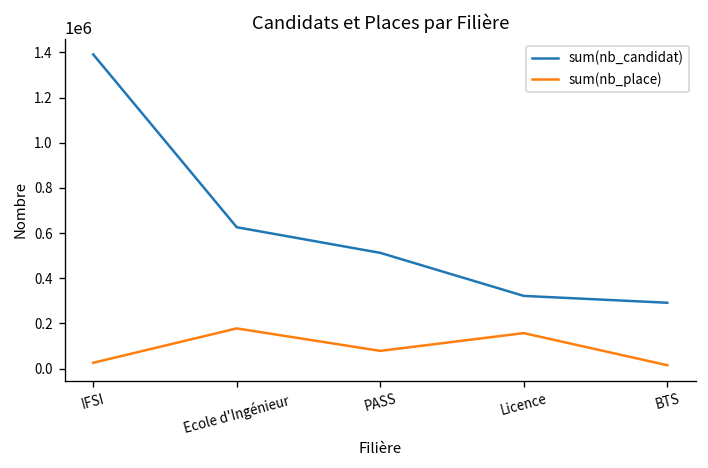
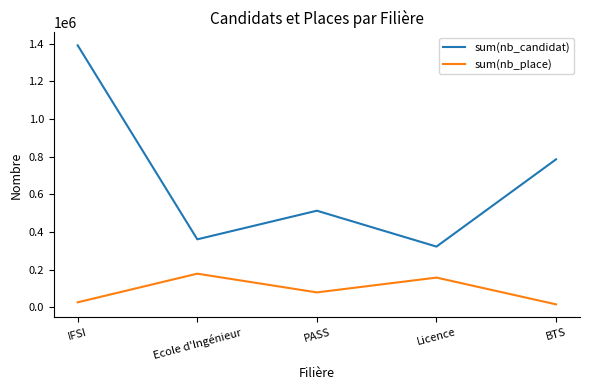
sum(nb_candidat), Ecole d'Ingénieur: 630000 -> 360000
sum(nb_candidat), BTS: 290000 -> 790000
